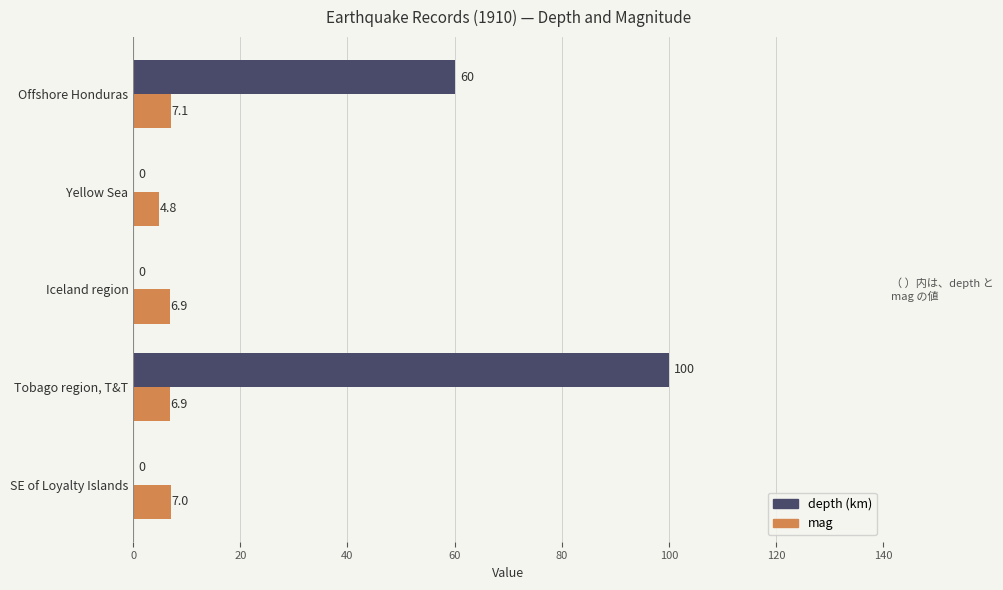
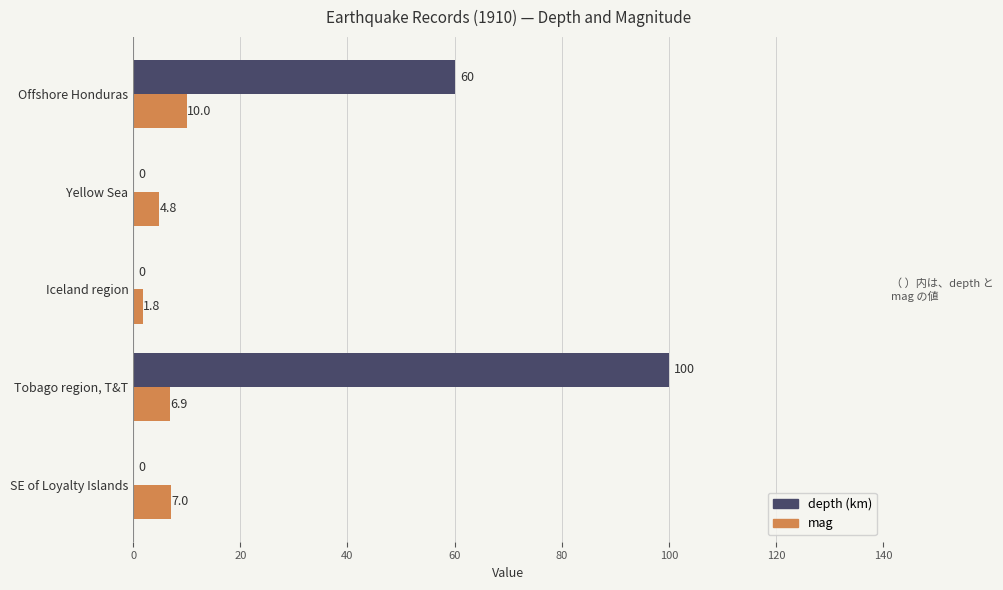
mag, Offshore Honduras: 7.1 -> 10.0
mag, Iceland region: 6.9 -> 1.8
